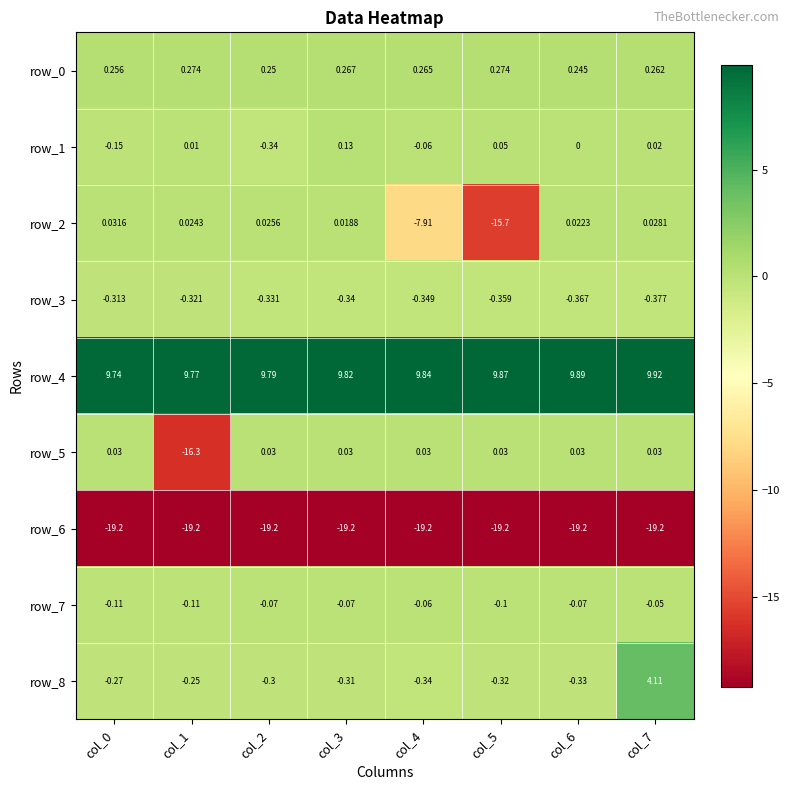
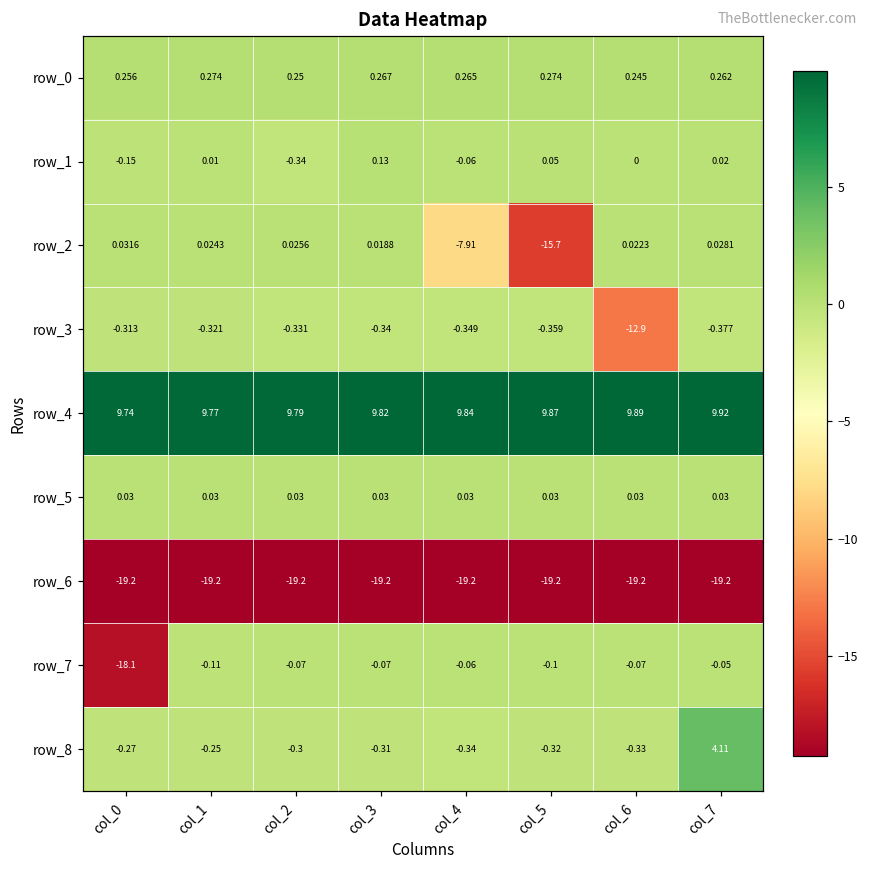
row_3, col_6: -0.367 -> -12.9
row_5, col_1: -16.3 -> 0.03
row_7, col_0: -0.11 -> -18.1
